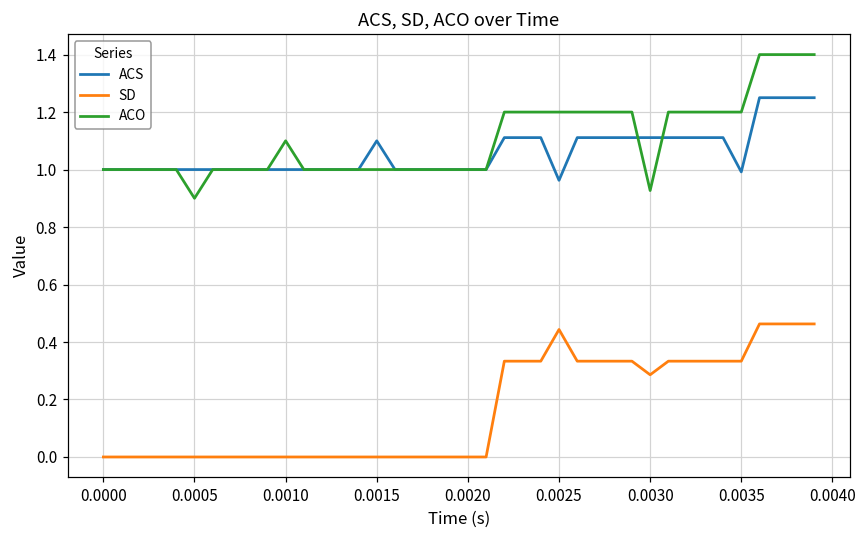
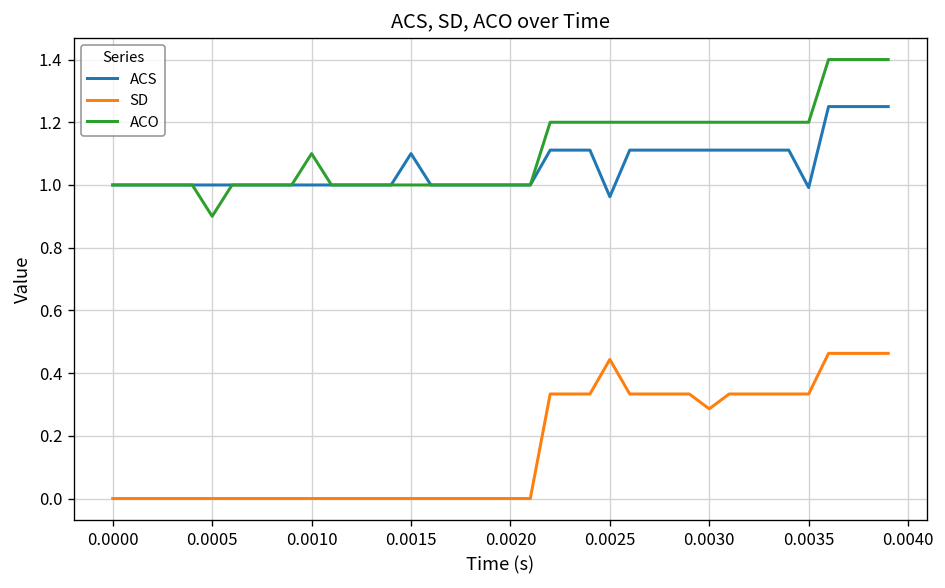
ACO, 0.0030: 0.93 -> 1.20
